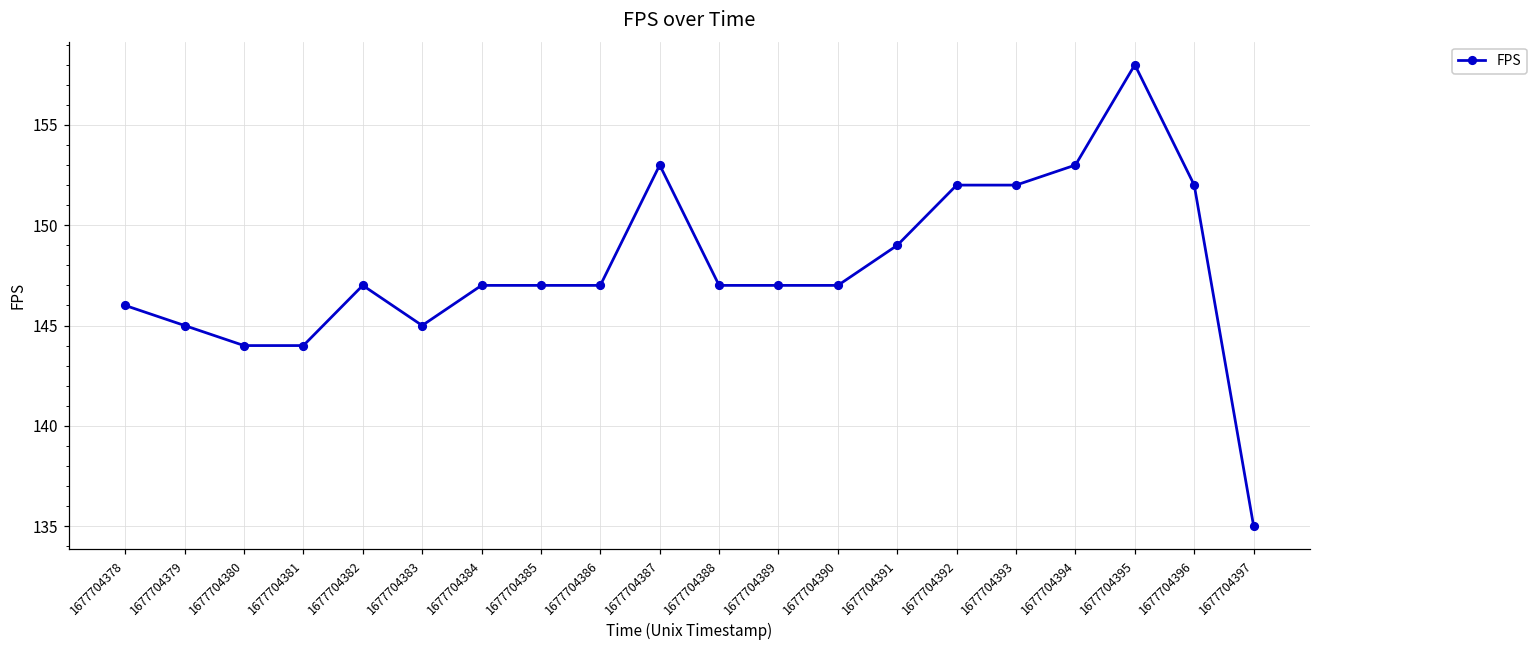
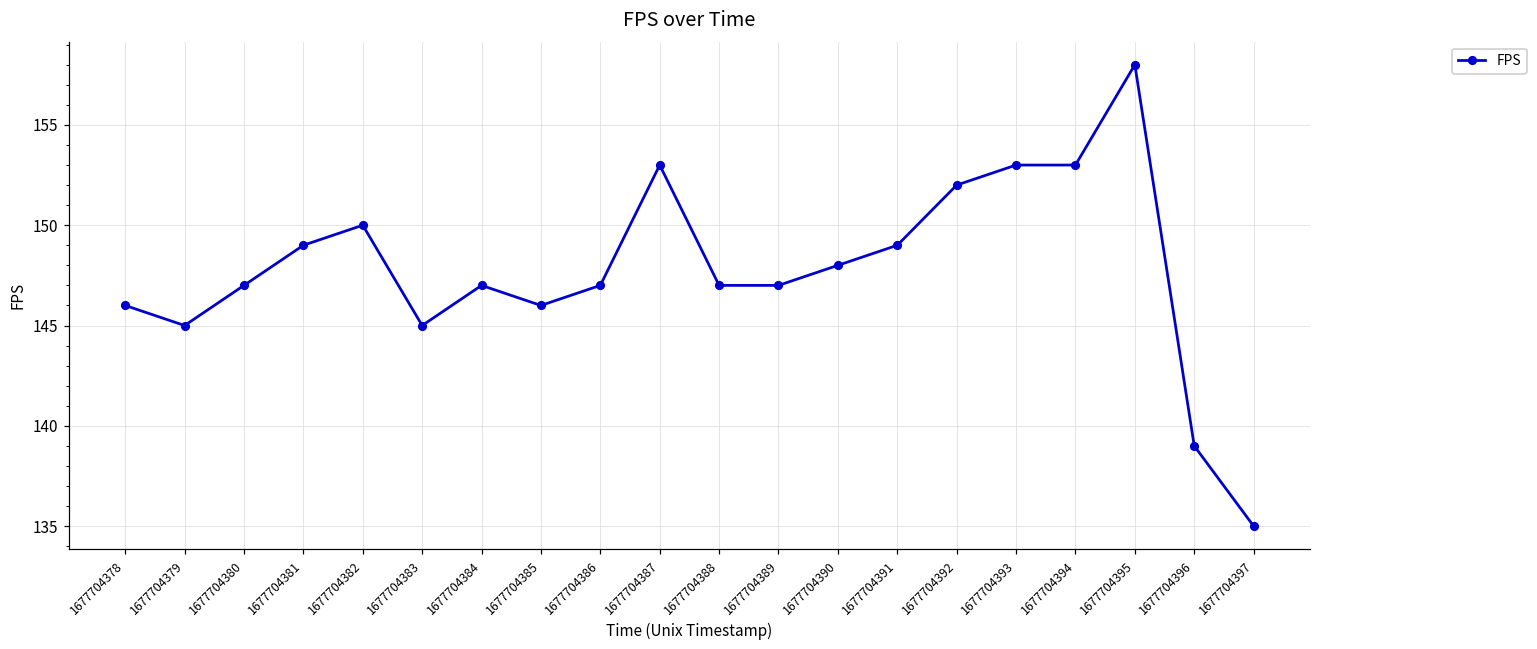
1677704380: 144 -> 147
1677704381: 144 -> 149
1677704382: 147 -> 150
1677704385: 147 -> 146
1677704390: 147 -> 148
1677704393: 152 -> 153
1677704396: 152 -> 139
